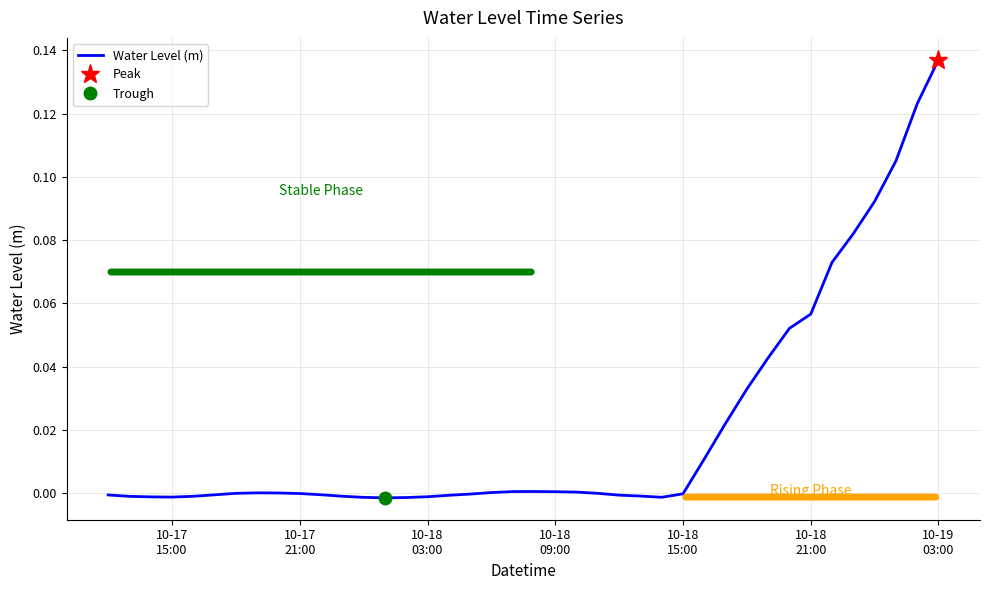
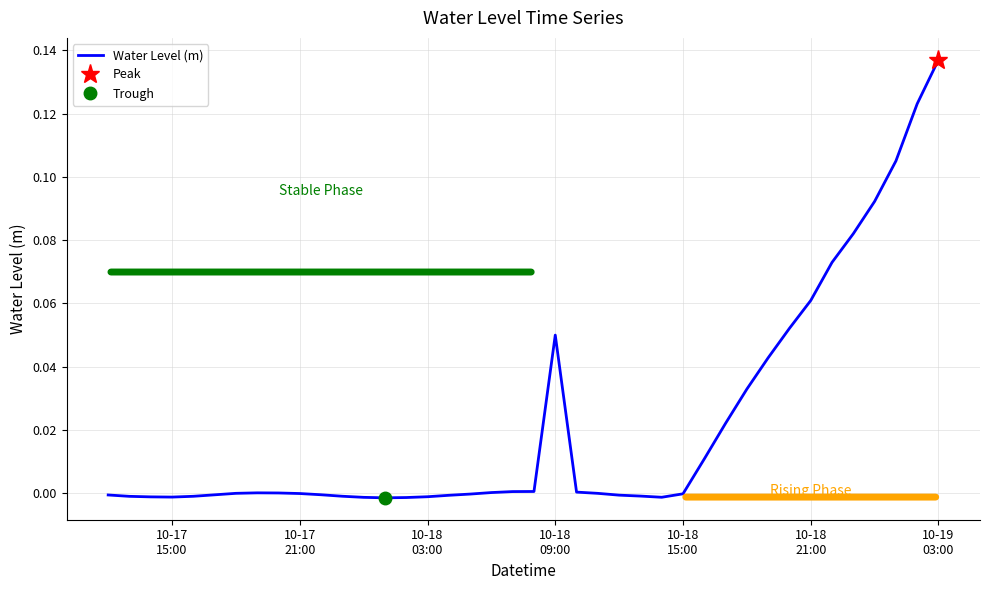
Water Level (m), 10-18 09:00: 0.000 -> 0.050
Water Level (m), 10-18 21:00: 0.057 -> 0.061
